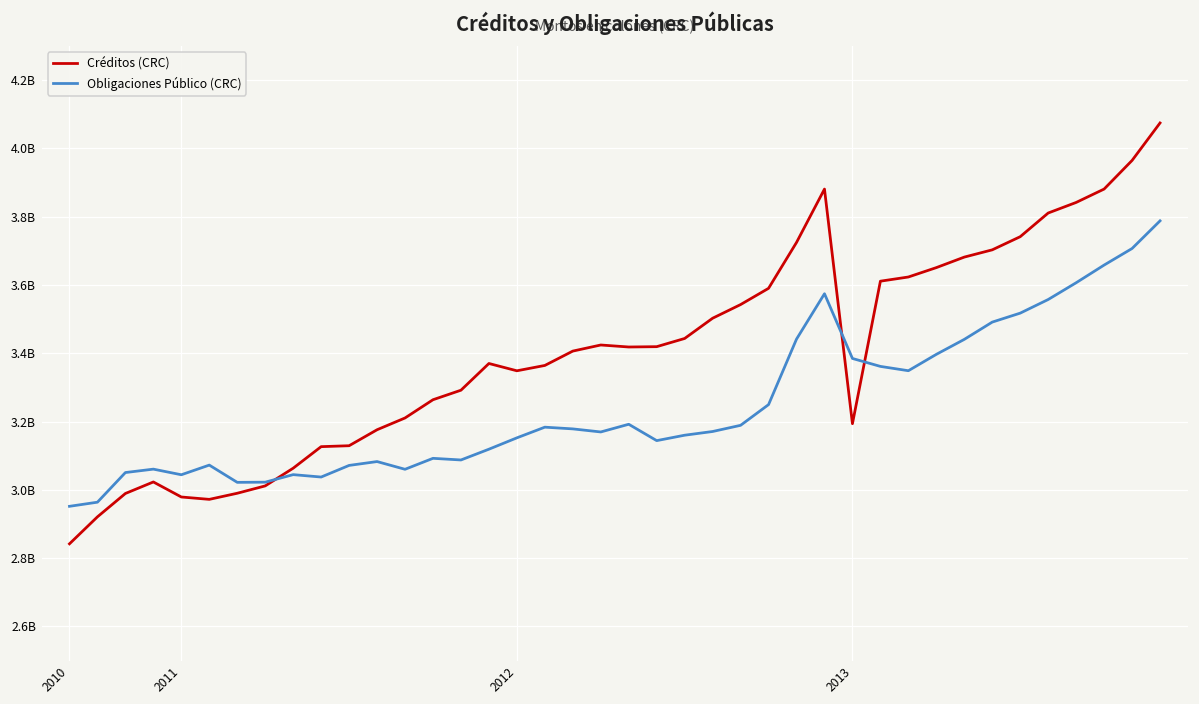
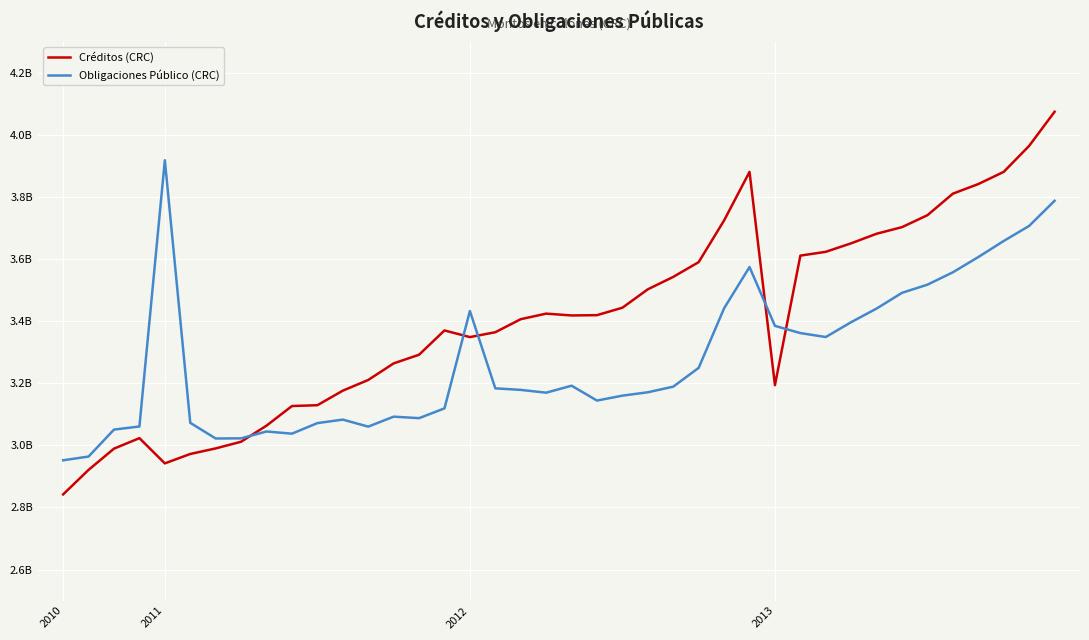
Créditos (CRC), 2011: 2980000000 -> 2940000000
Obligaciones Público (CRC), 2011: 3040000000 -> 3920000000
Obligaciones Público (CRC), 2012: 3150000000 -> 3430000000
